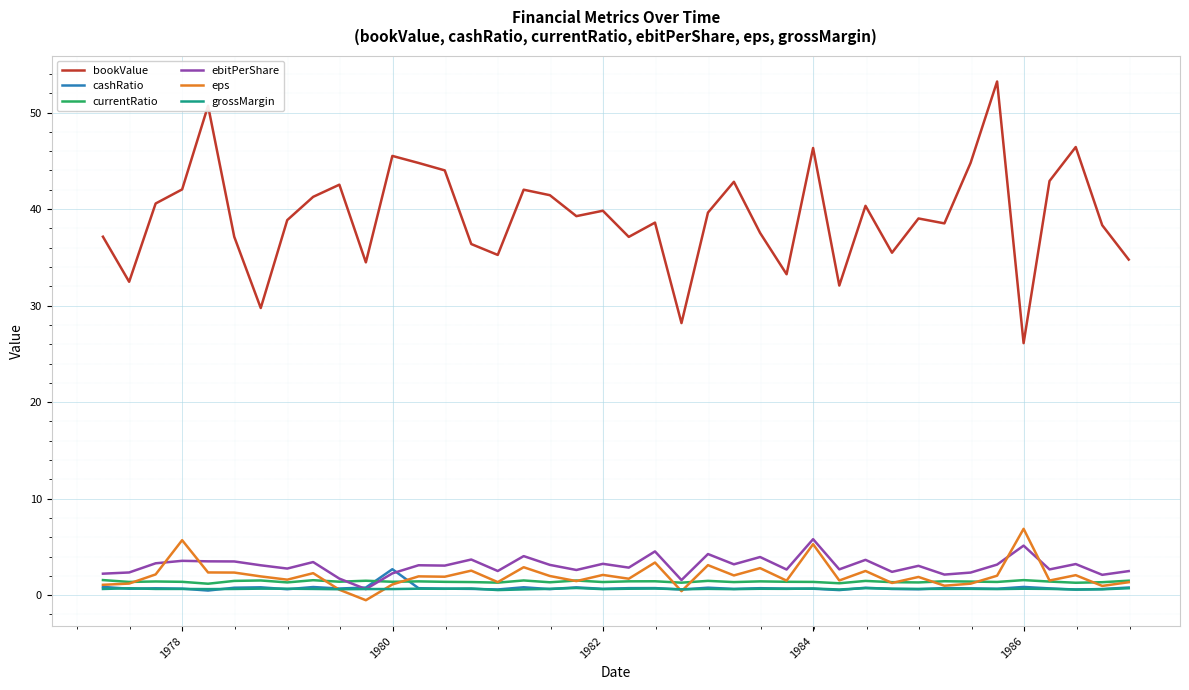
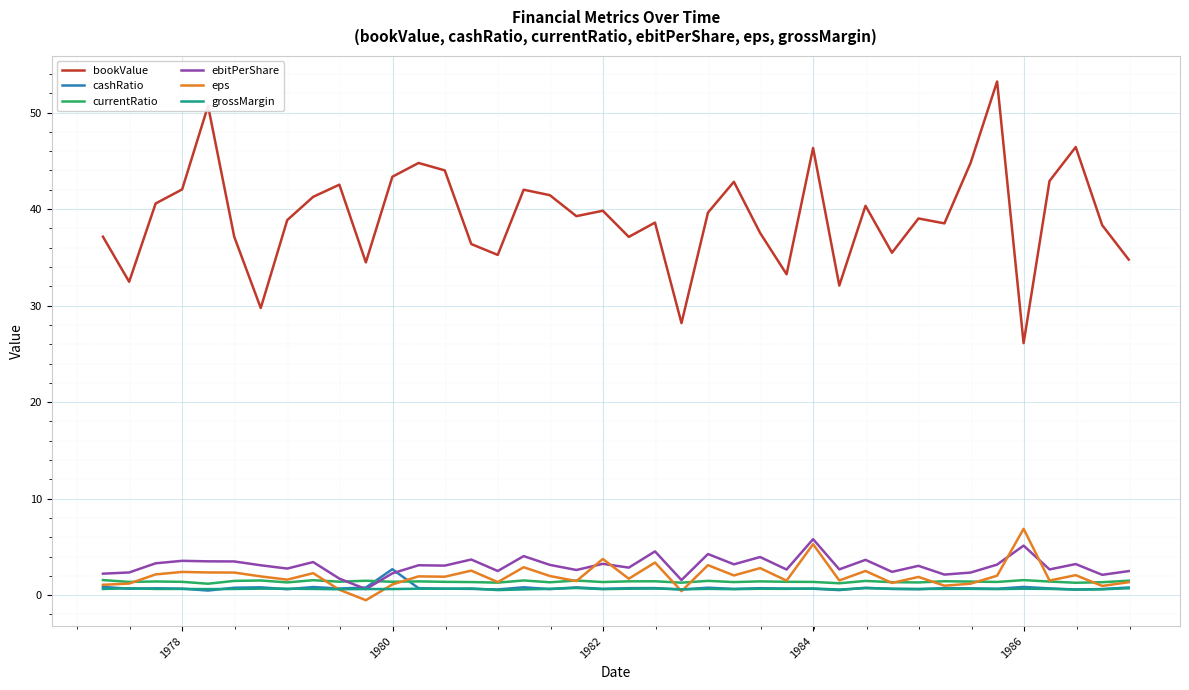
eps, 1978: 6 -> 2
bookValue, 1980: 46 -> 43
eps, 1982: 2 -> 4
